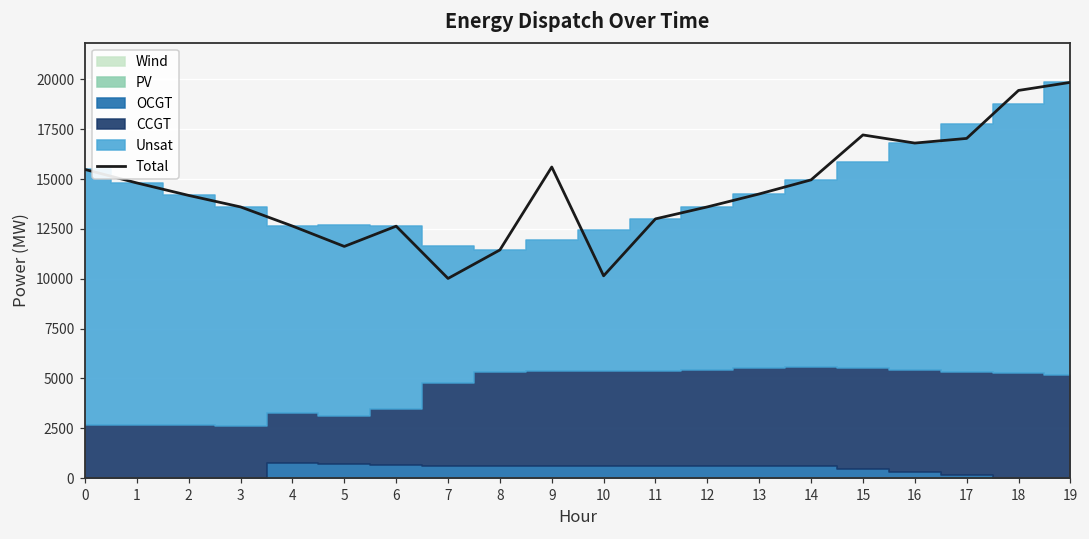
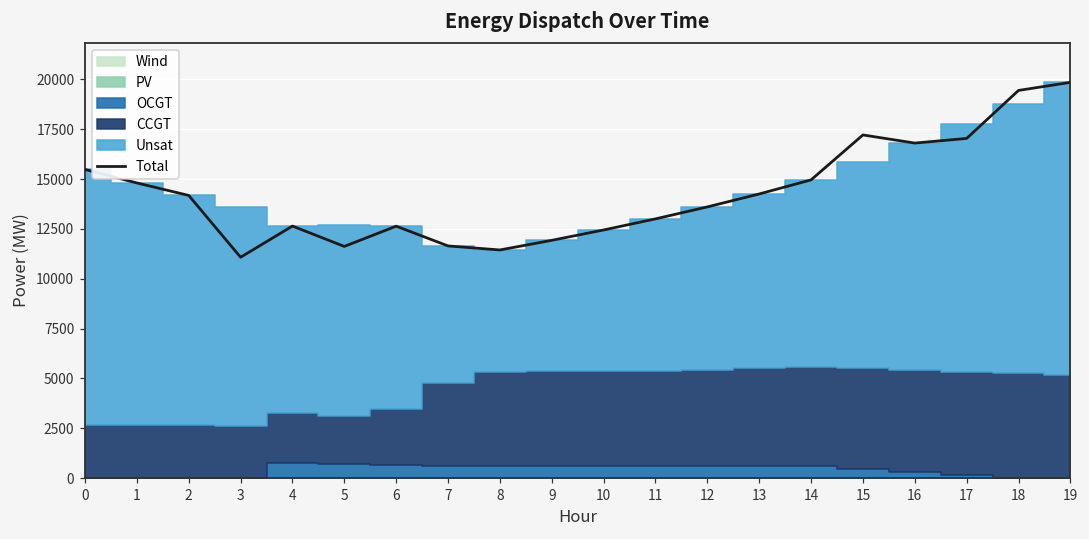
Total, 3: 13600 -> 11100
Total, 7: 10000 -> 11600
Total, 9: 15600 -> 11900
Total, 10: 10100 -> 12400
